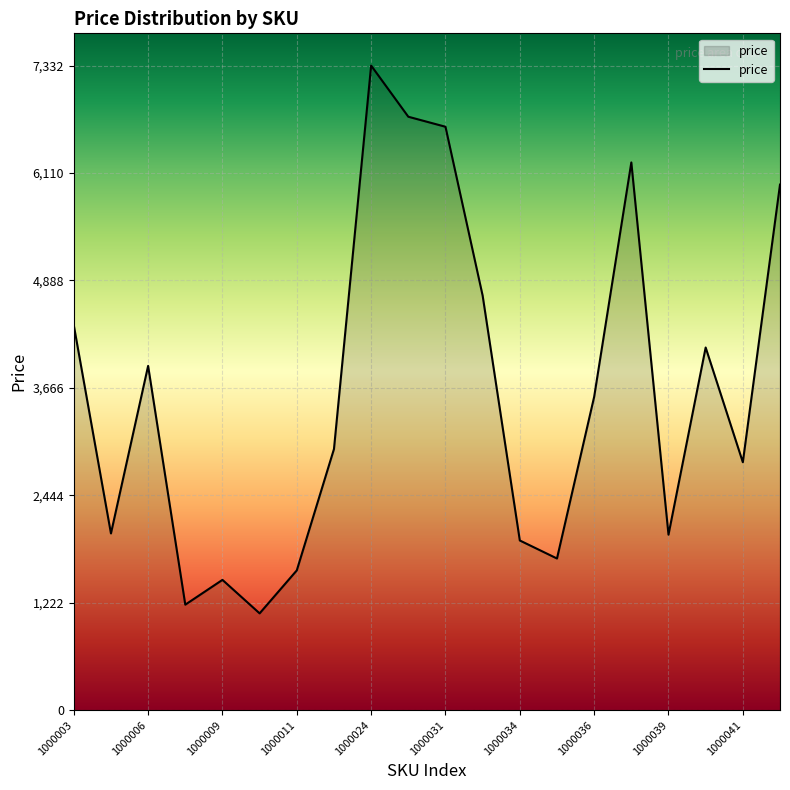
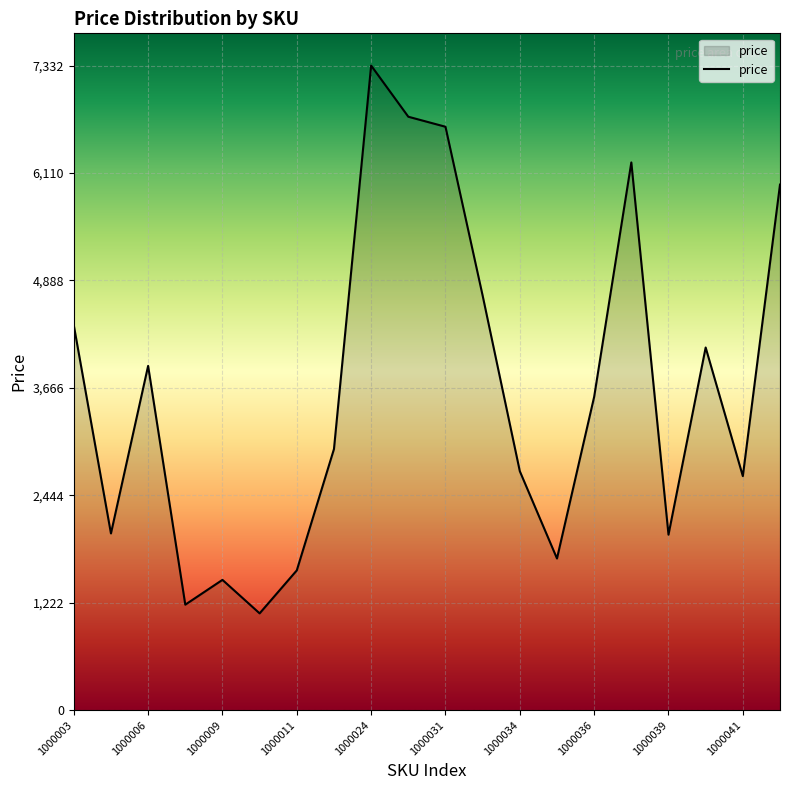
1000034: 1,900 -> 2,700
1000041: 2,800 -> 2,700
